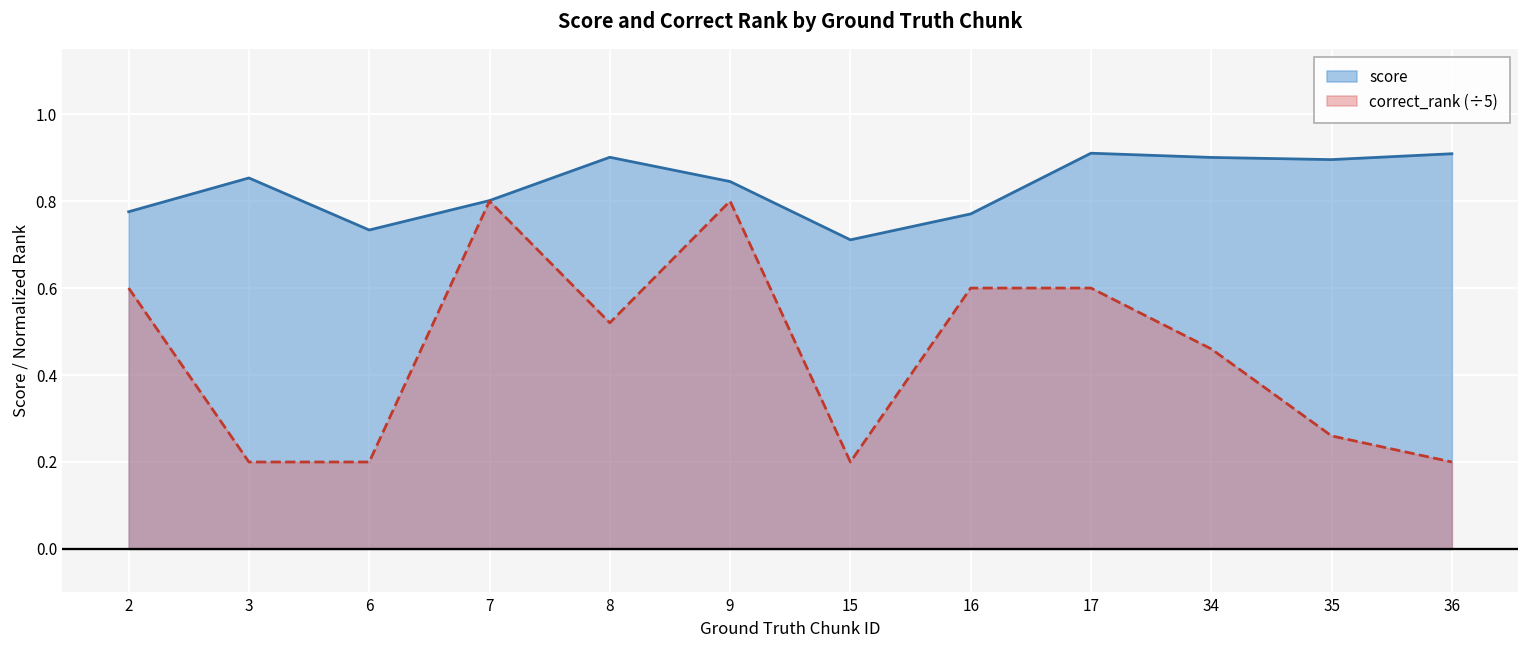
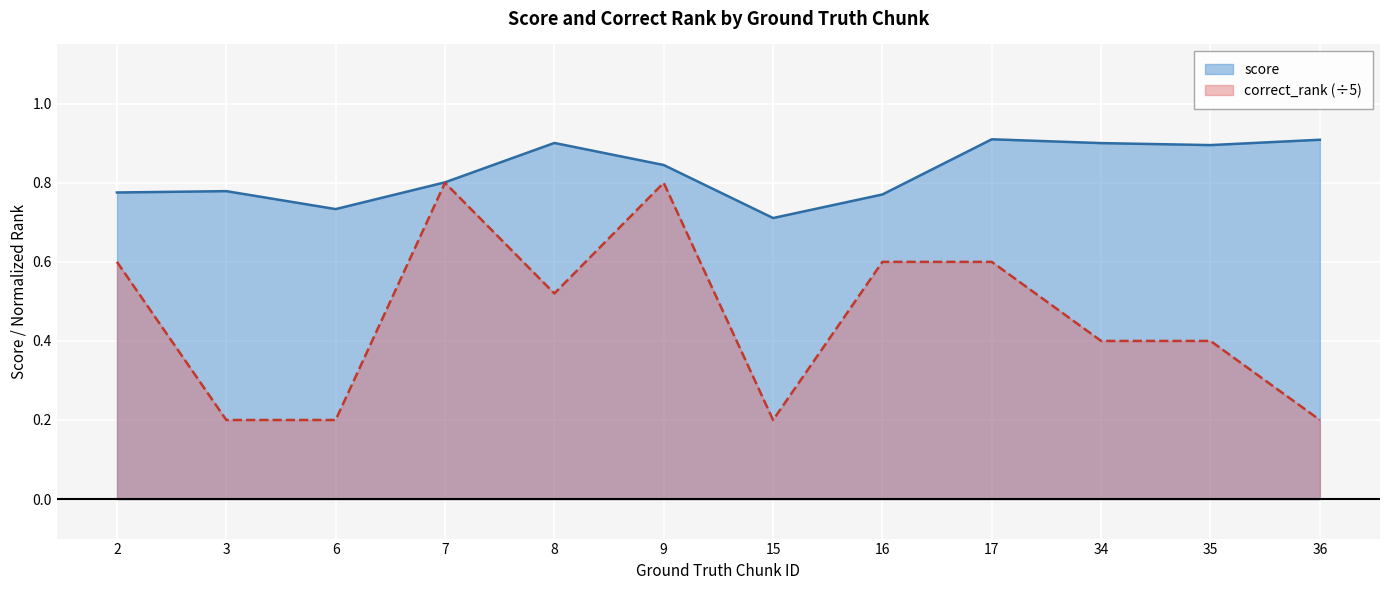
score, 3: 0.85 -> 0.78
correct_rank (÷5), 34: 0.46 -> 0.40
correct_rank (÷5), 35: 0.26 -> 0.40
